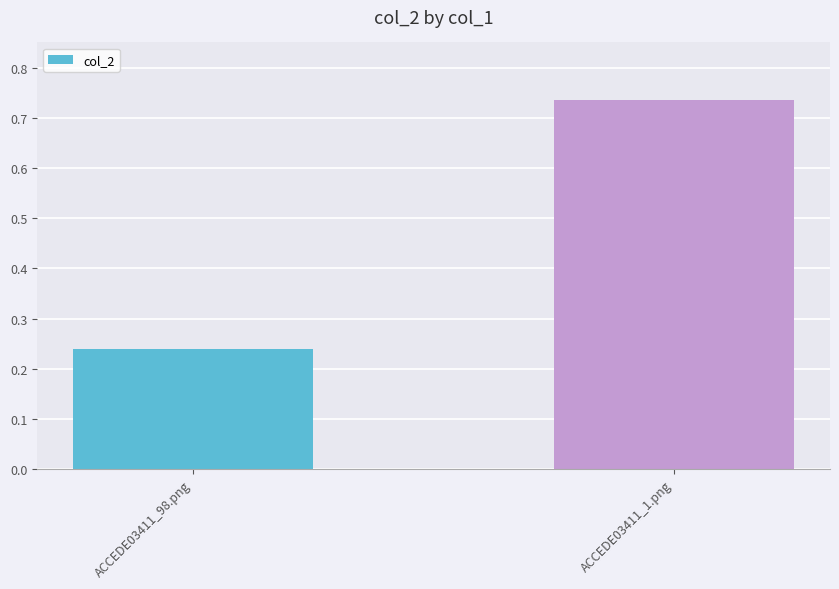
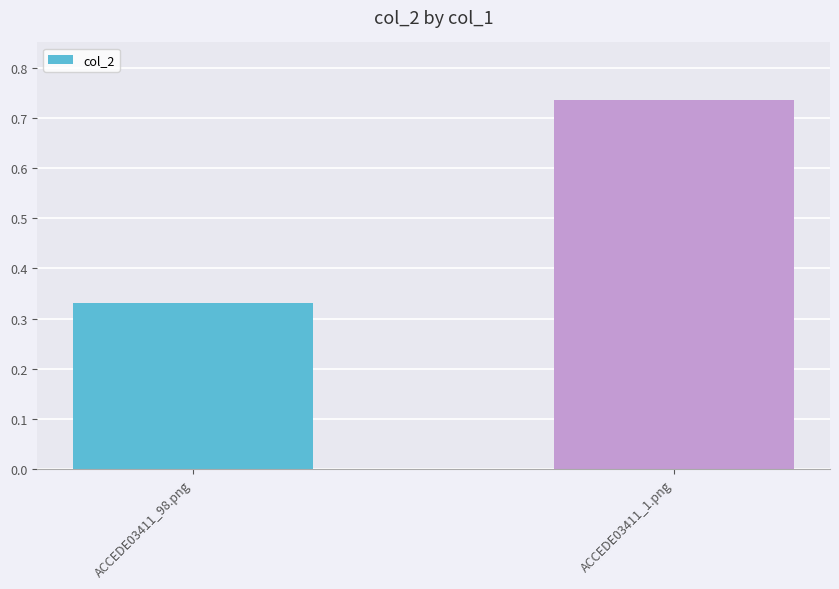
ACCEDE03411_98.png: 0.24 -> 0.33
